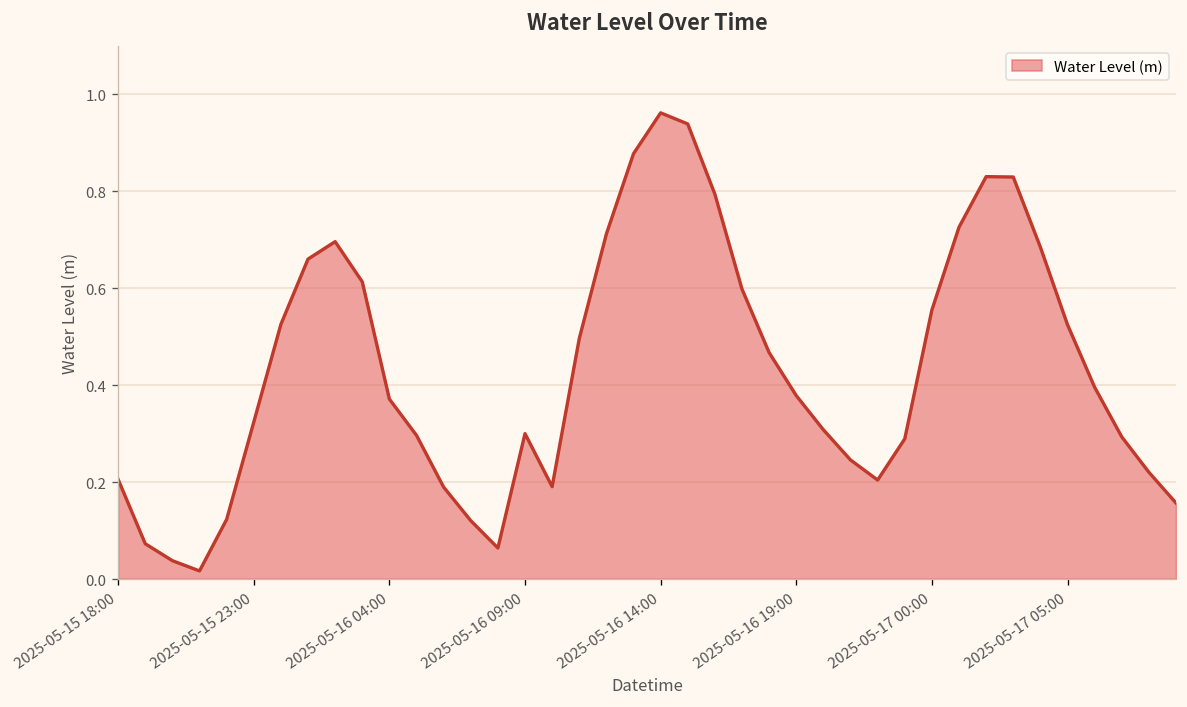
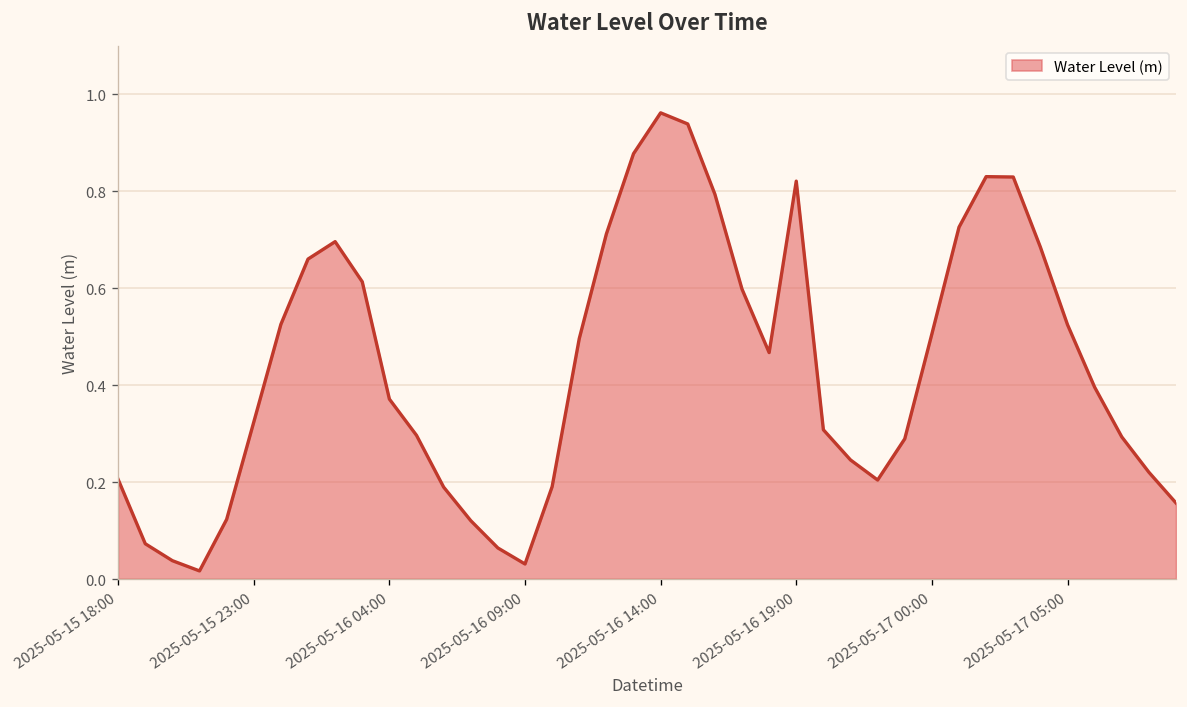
2025-05-16 09:00: 0.30 -> 0.03
2025-05-16 19:00: 0.38 -> 0.82
2025-05-17 00:00: 0.55 -> 0.51
